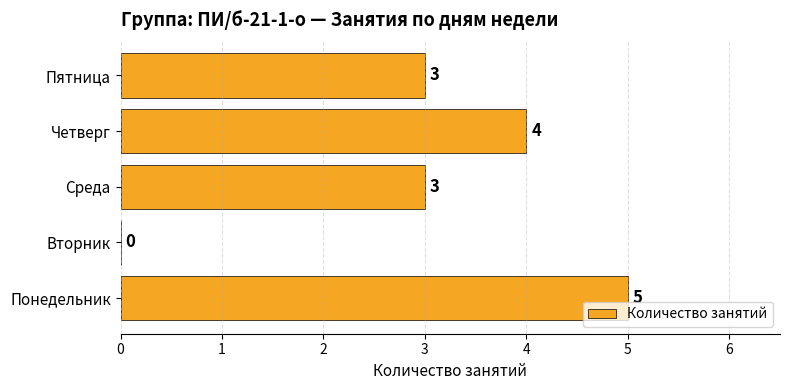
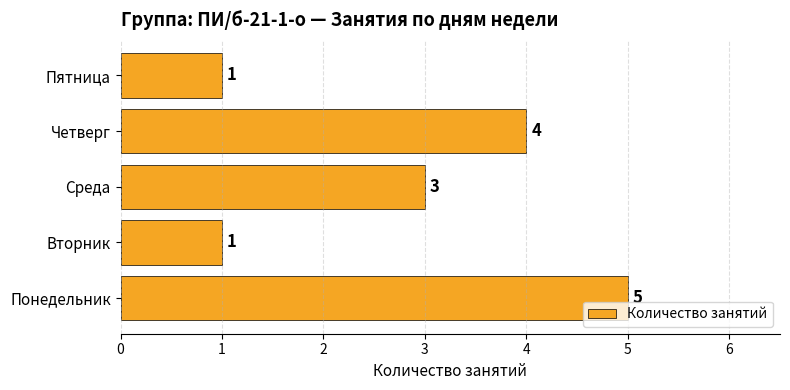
Пятница: 3 -> 1
Вторник: 0 -> 1
